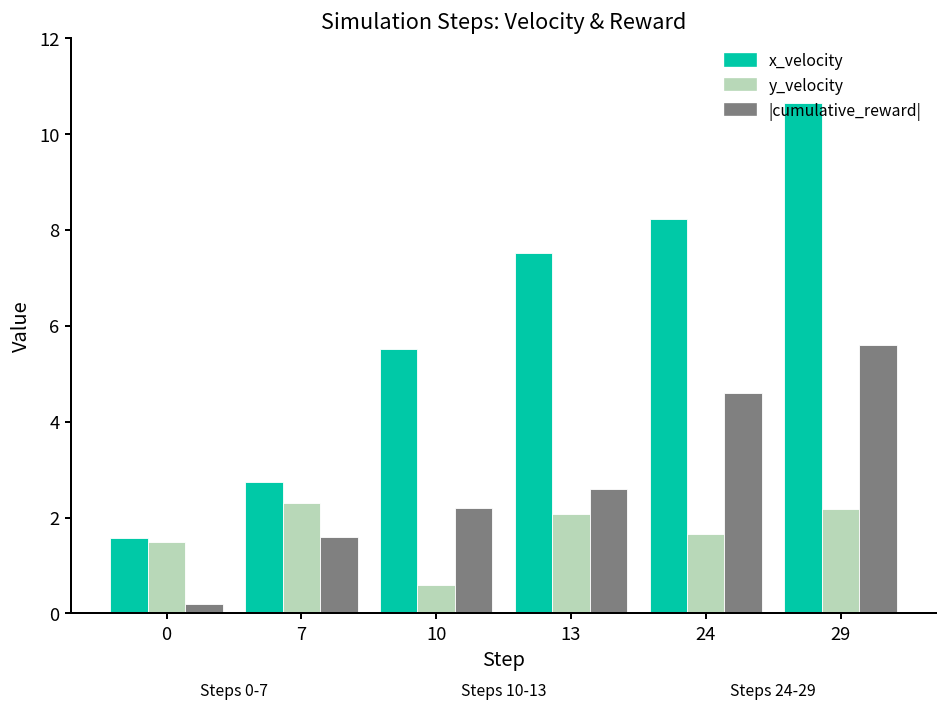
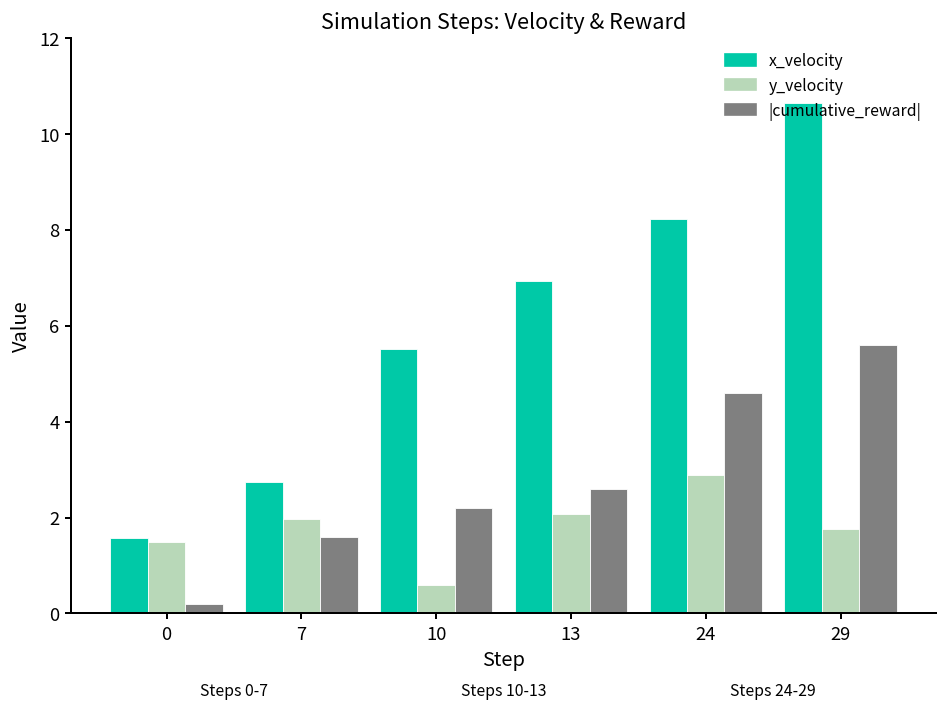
y_velocity, 7: 2.3 -> 2.0
x_velocity, 13: 7.5 -> 6.9
y_velocity, 24: 1.7 -> 2.9
y_velocity, 29: 2.2 -> 1.8
